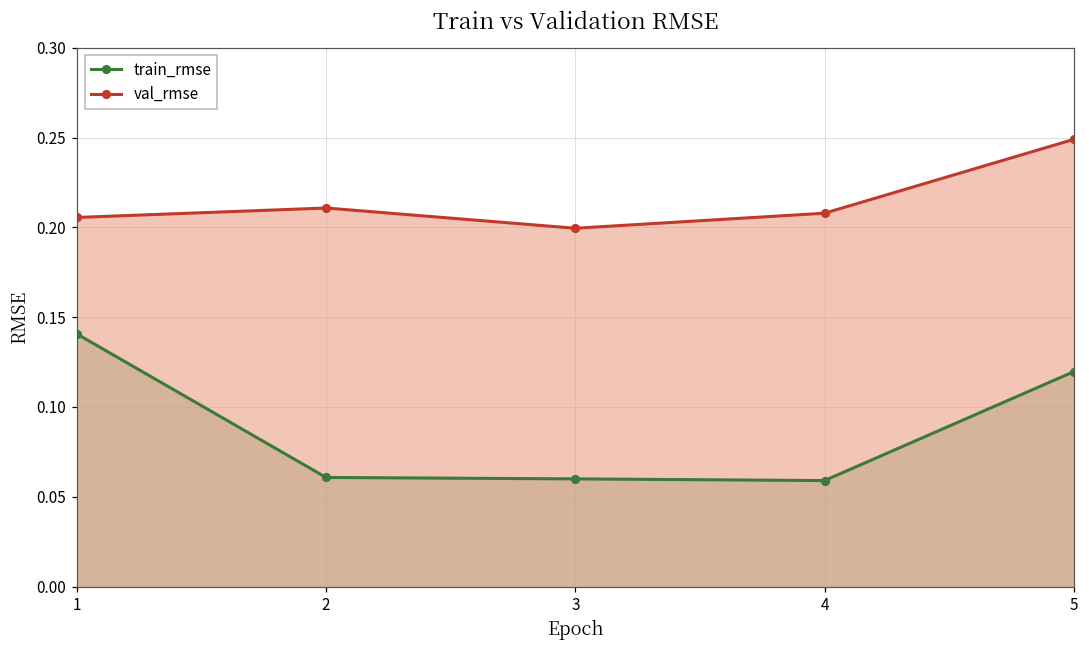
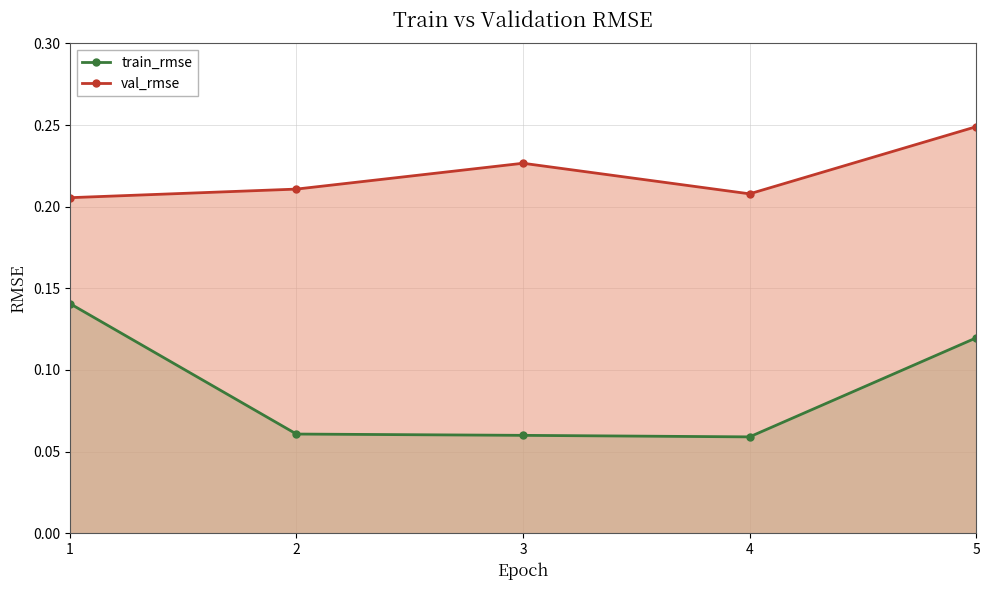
val_rmse, 3: 0.199 -> 0.227
